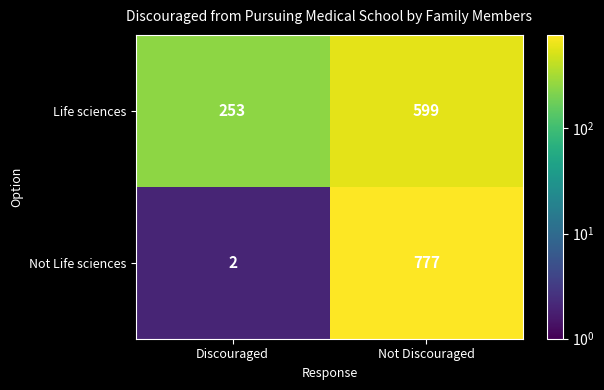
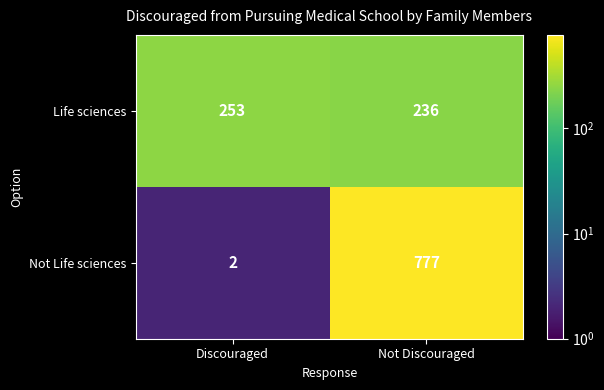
Life sciences, Not Discouraged: 599 -> 236
